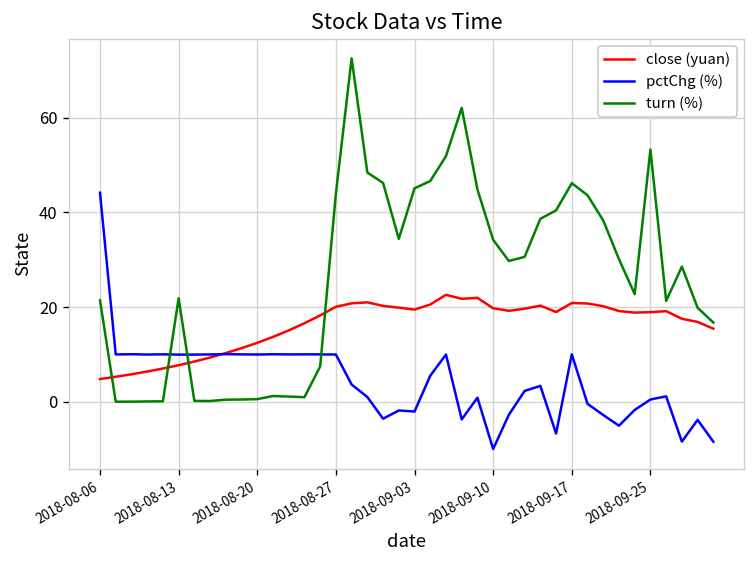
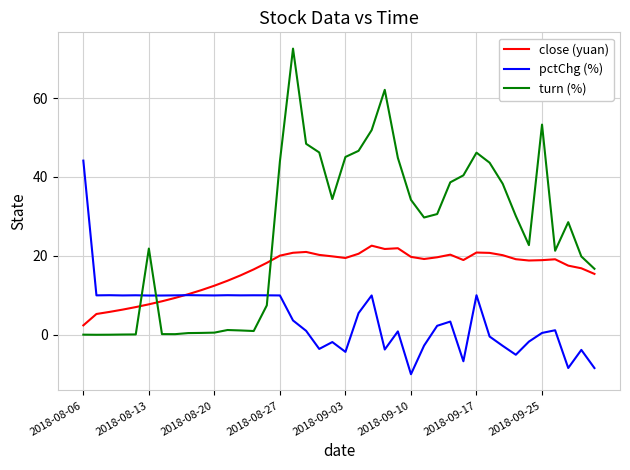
close (yuan), 2018-08-06: 5 -> 2
turn (%), 2018-08-06: 21 -> 0
pctChg (%), 2018-09-03: -2 -> -4
